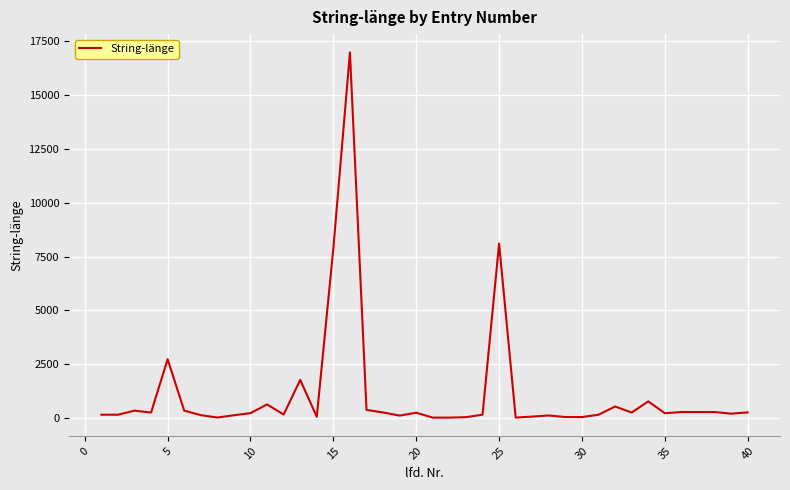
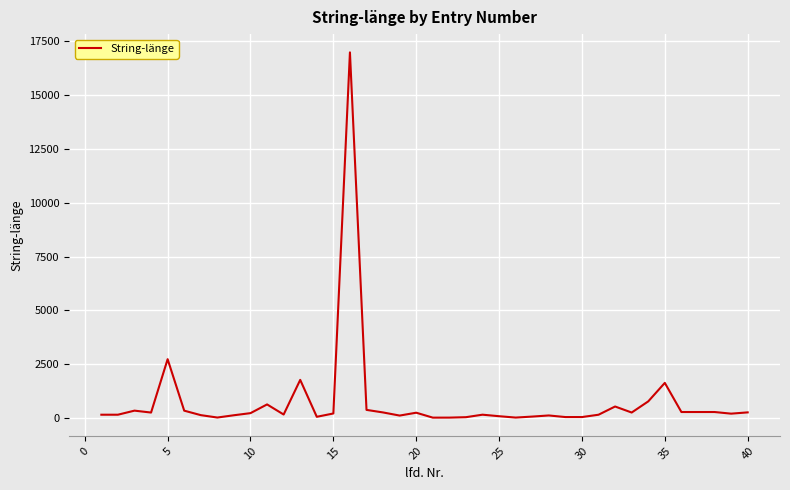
15: 7900 -> 200
25: 8100 -> 100
35: 200 -> 1600
